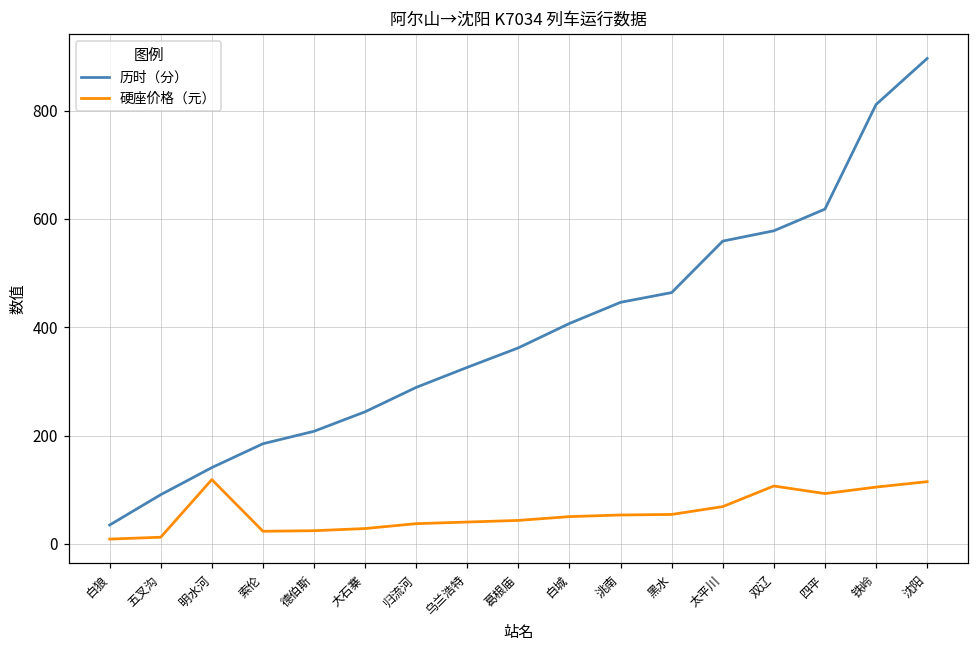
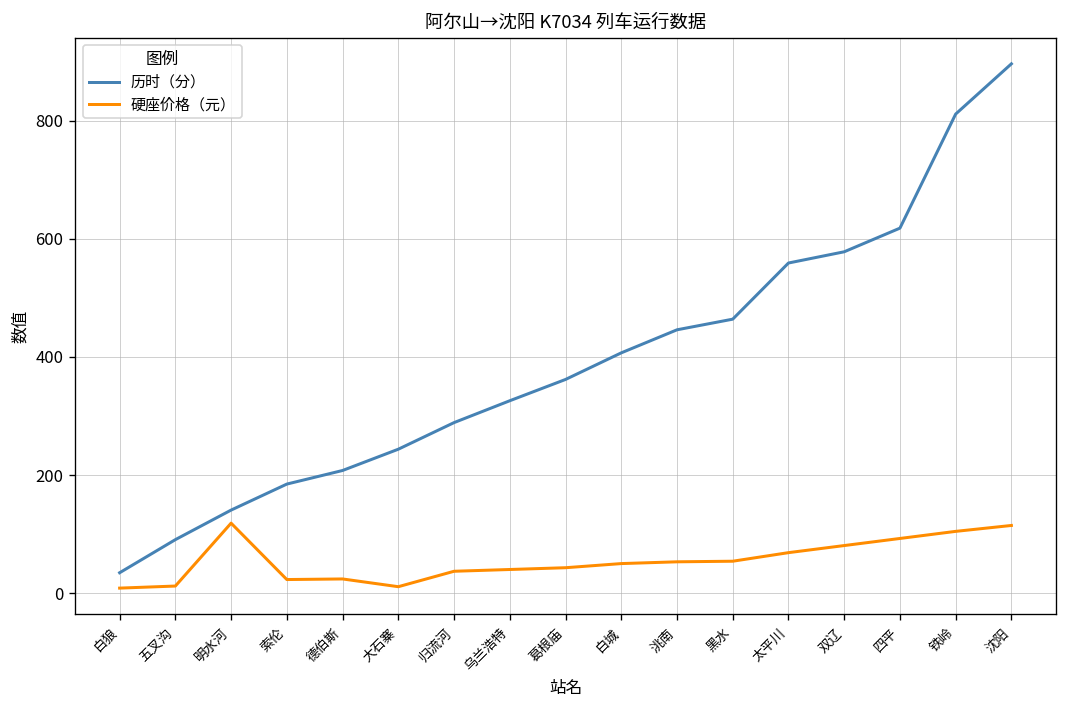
硬座价格（元）, 大石寨: 30 -> 10
硬座价格（元）, 双辽: 110 -> 80
